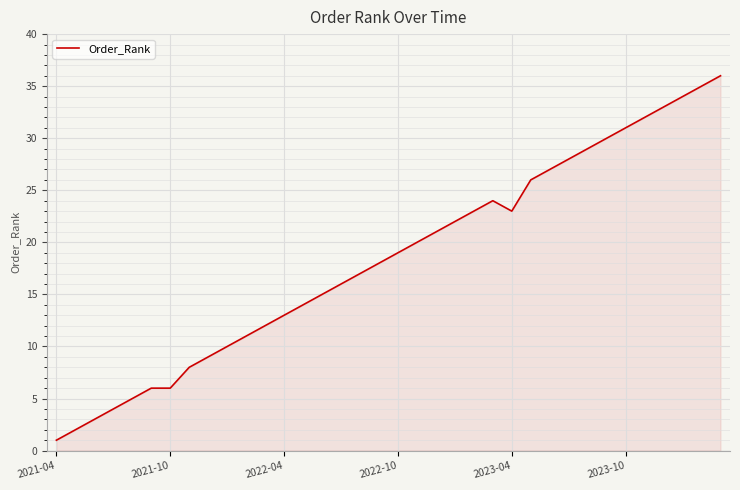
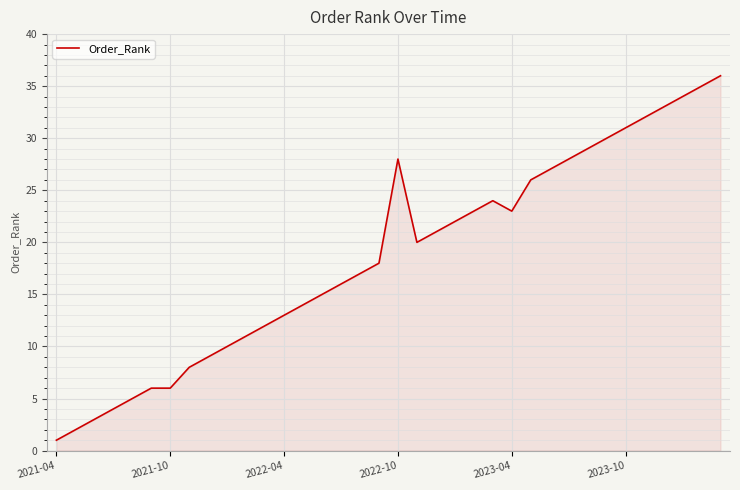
2022-10: 19 -> 28
